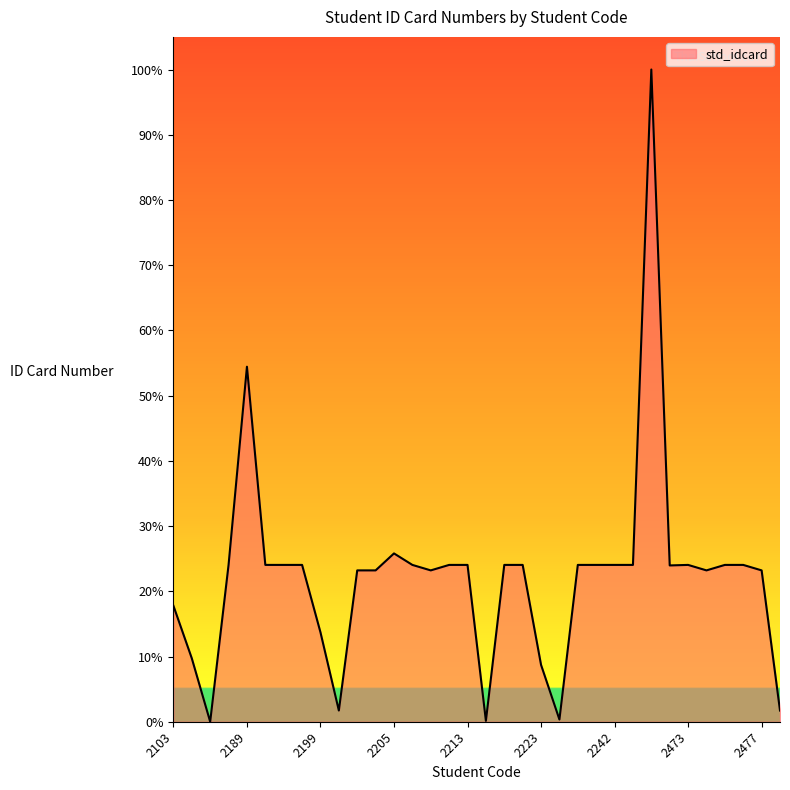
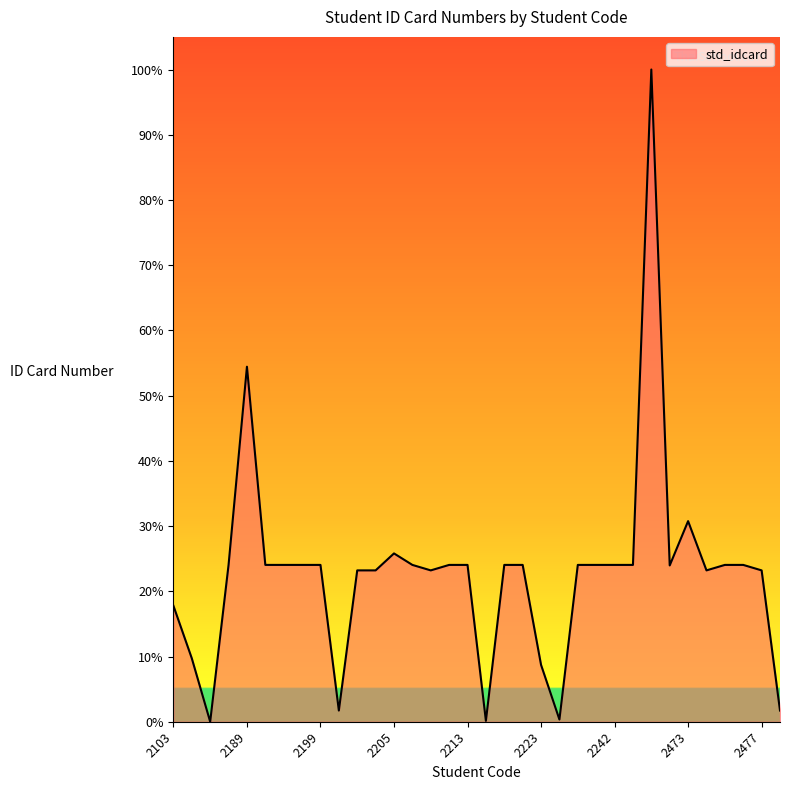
2199: 14% -> 24%
2473: 24% -> 31%
